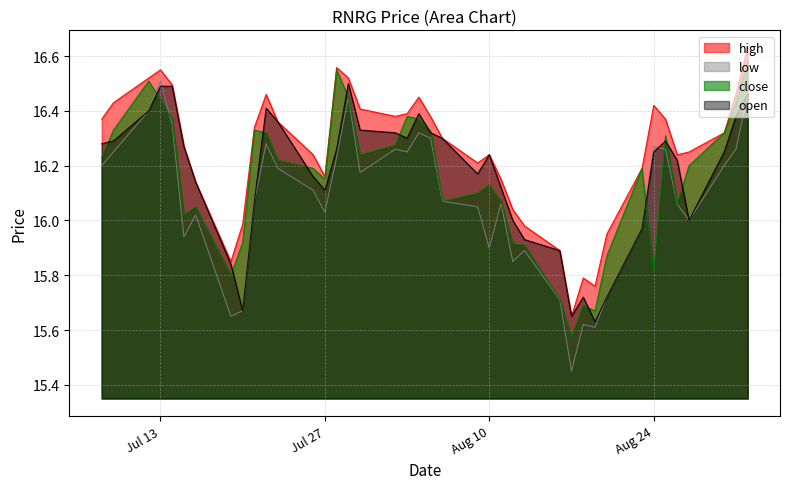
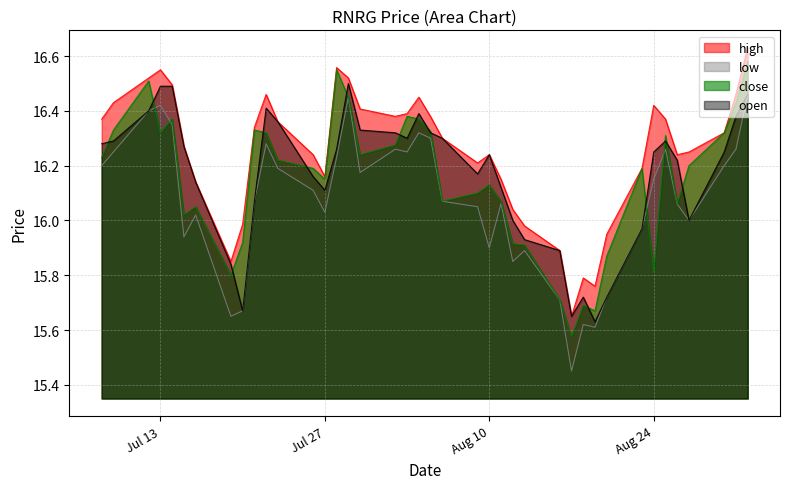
low, Jul 13: 16.51 -> 16.42
close, Jul 13: 16.44 -> 16.32
low, Aug 24: 16.27 -> 16.15
